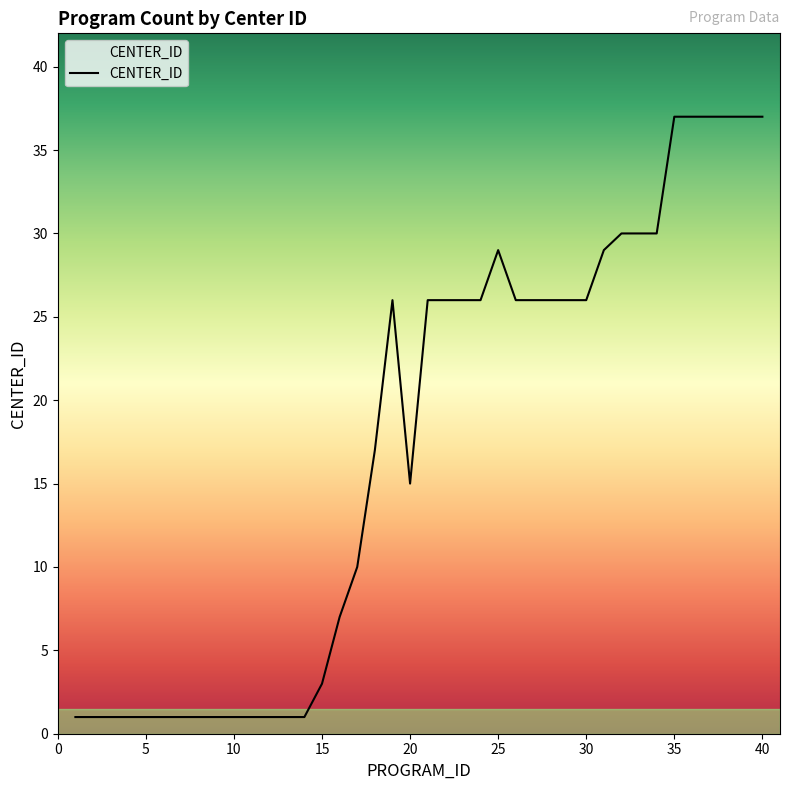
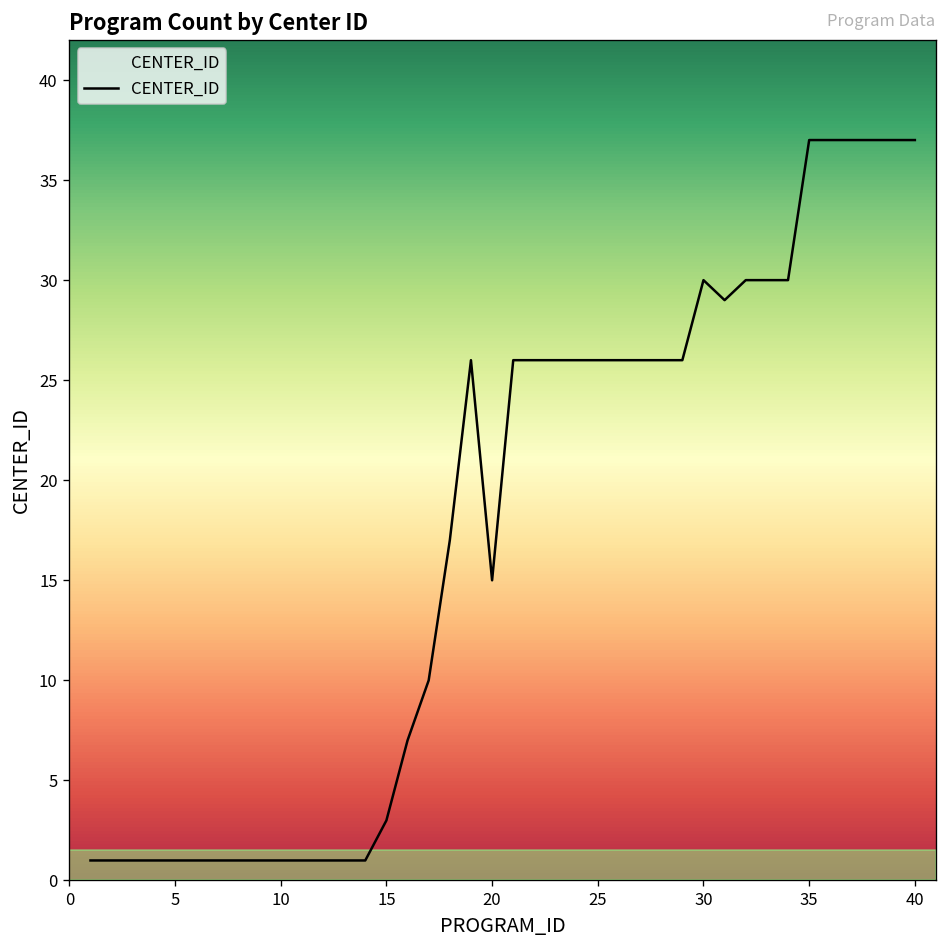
25: 29 -> 26
30: 26 -> 30
